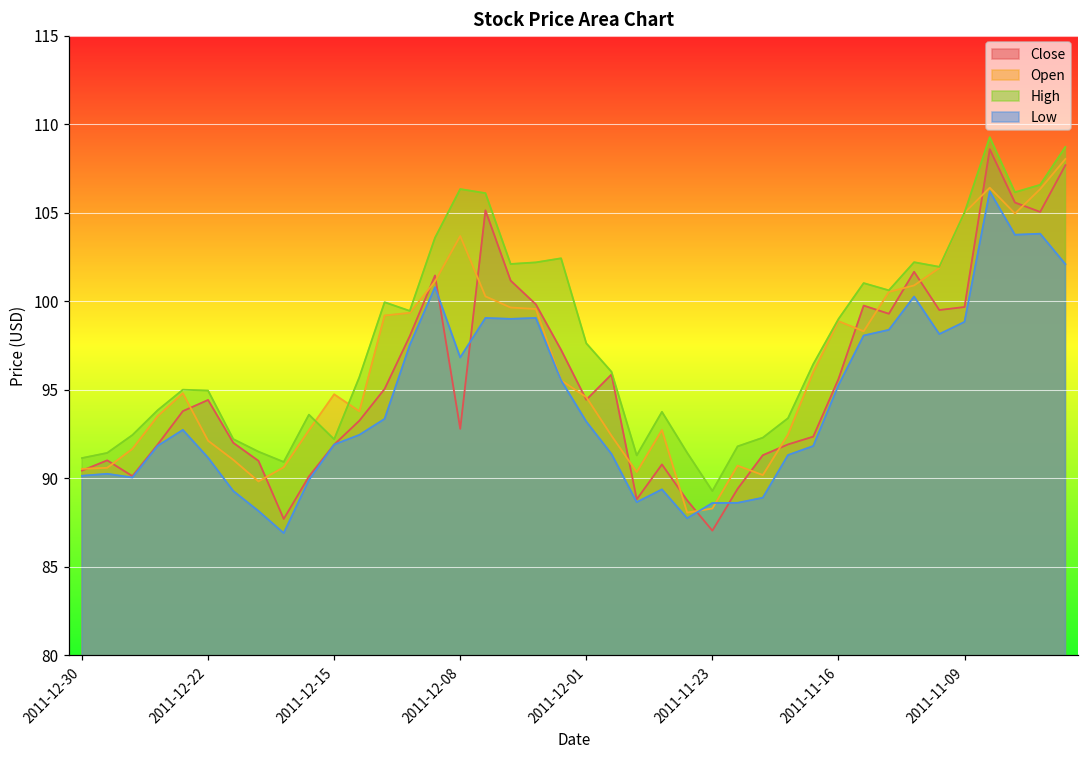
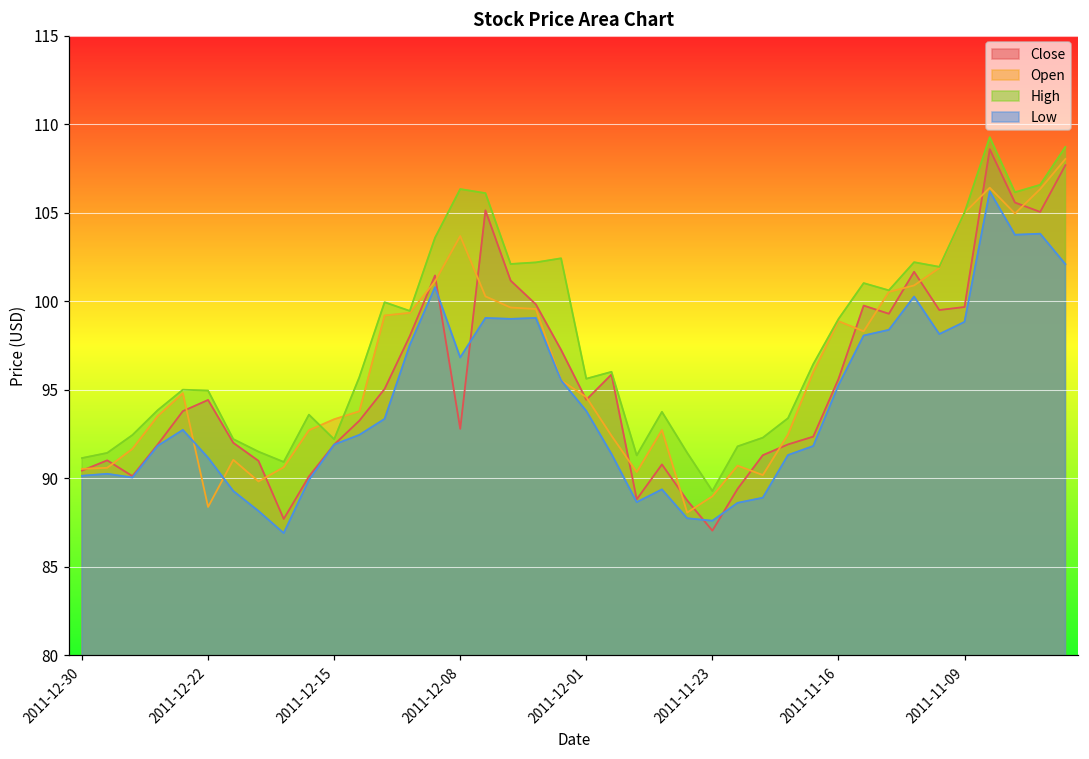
Open, 2011-12-22: 92.1 -> 88.4
Open, 2011-12-15: 94.7 -> 93.3
High, 2011-12-01: 97.6 -> 95.6
Low, 2011-12-01: 93.2 -> 93.8
Open, 2011-11-23: 88.3 -> 89.0
Low, 2011-11-23: 88.6 -> 87.6
